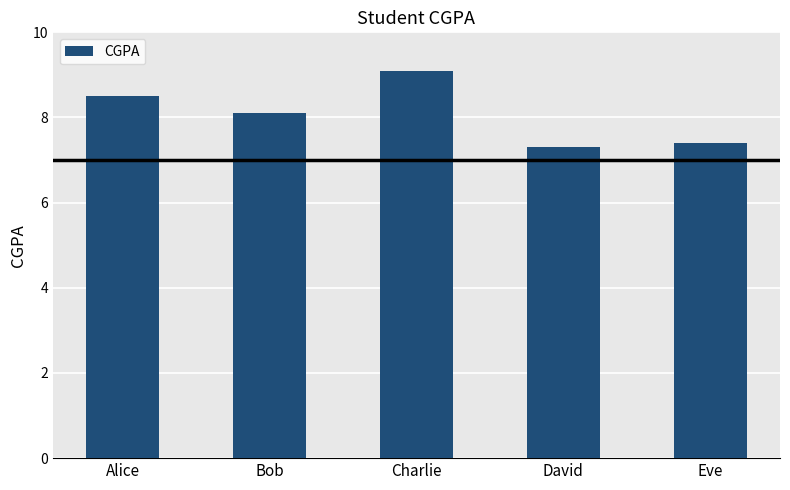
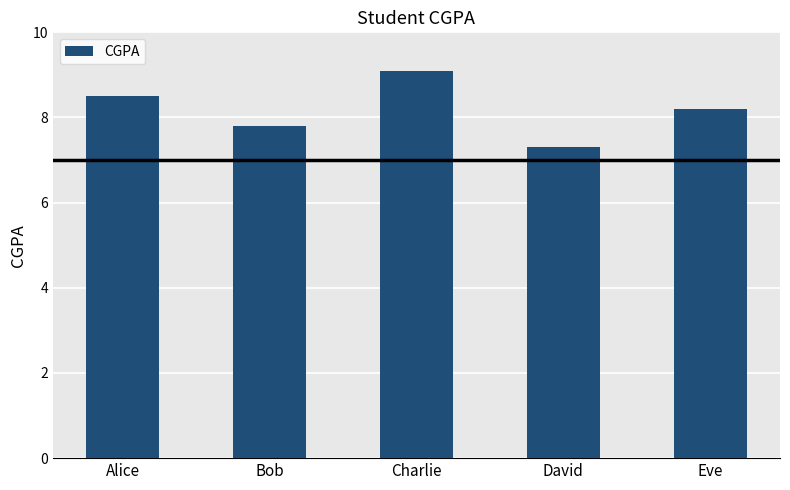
Bob: 8.1 -> 7.8
Eve: 7.4 -> 8.2
